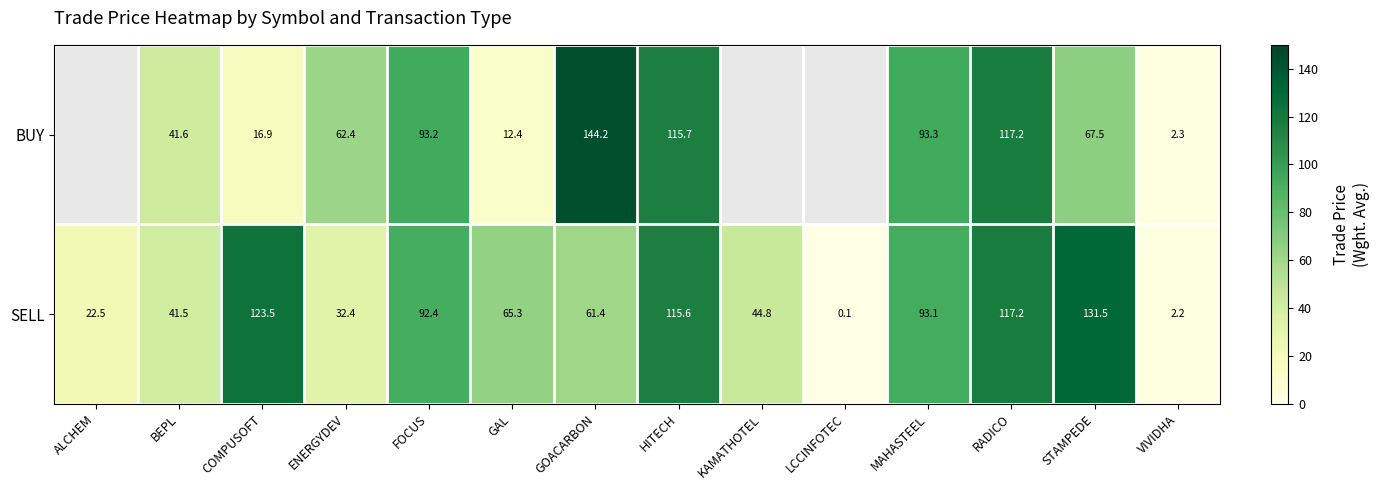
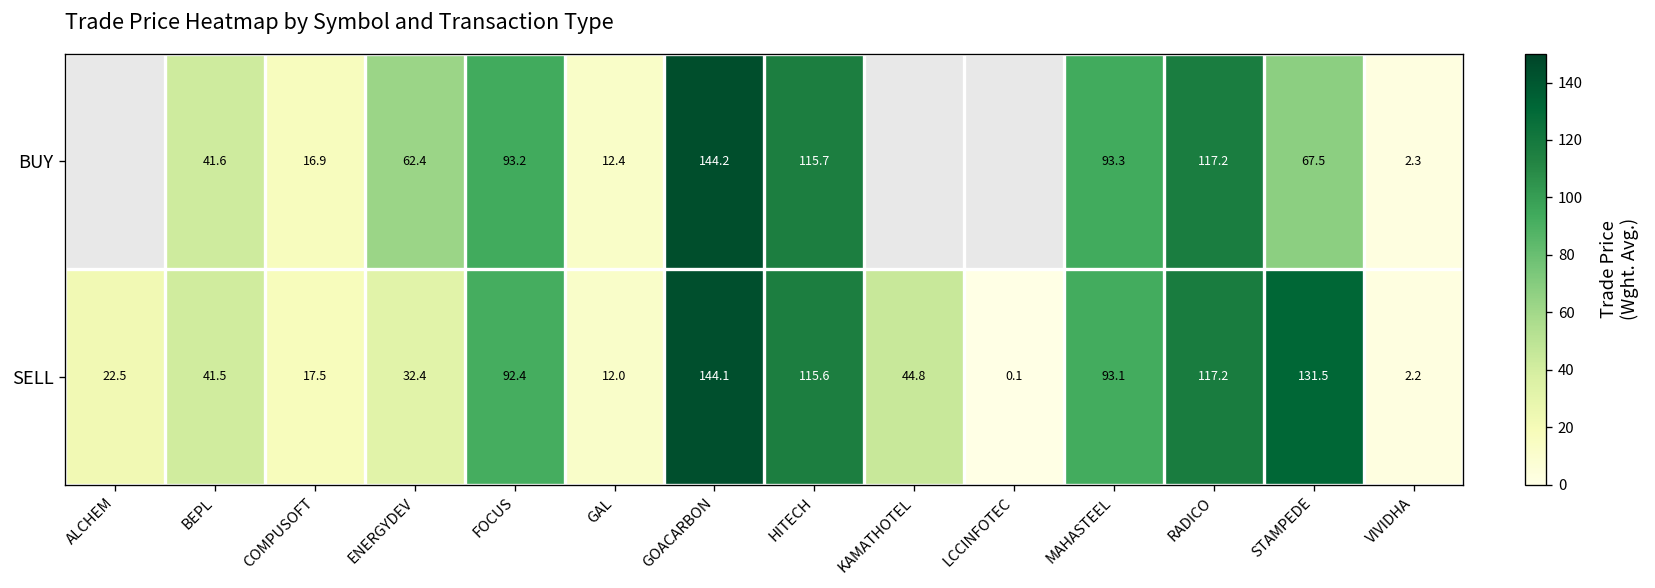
SELL, COMPUSOFT: 123.5 -> 17.5
SELL, GAL: 65.3 -> 12.0
SELL, GOACARBON: 61.4 -> 144.1
